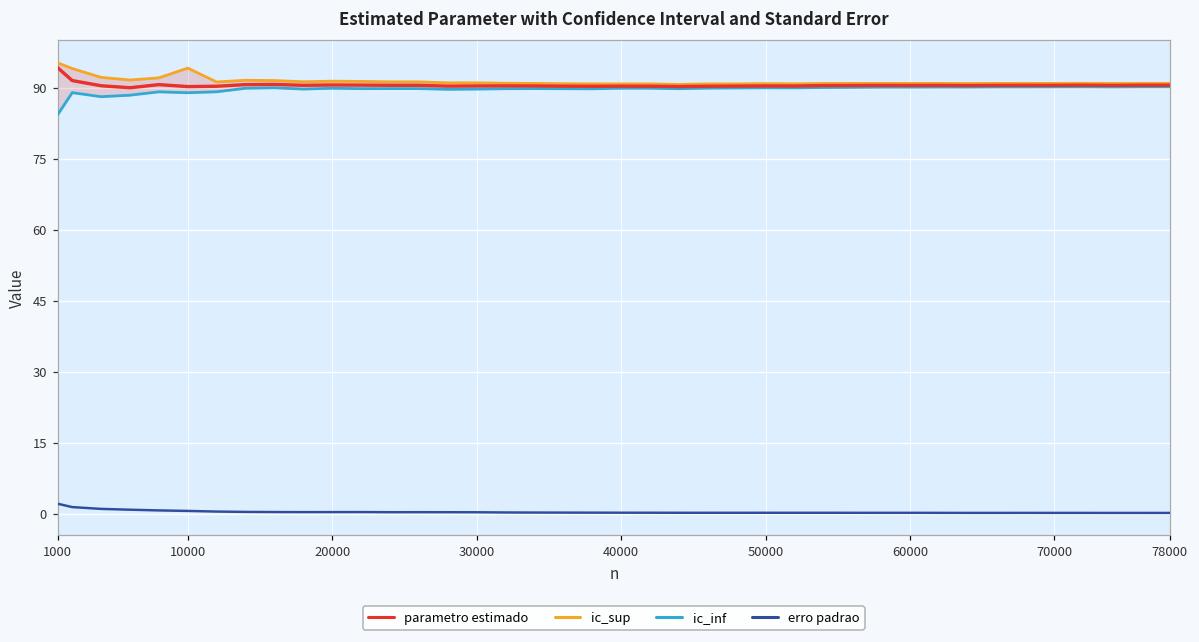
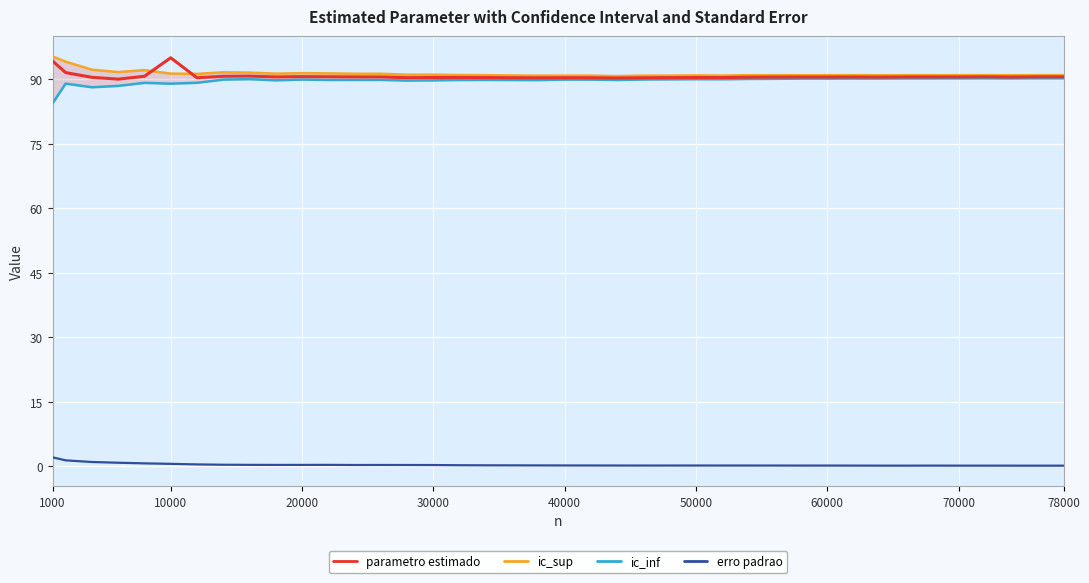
parametro estimado, 10000: 90 -> 95
ic_sup, 10000: 94 -> 91
